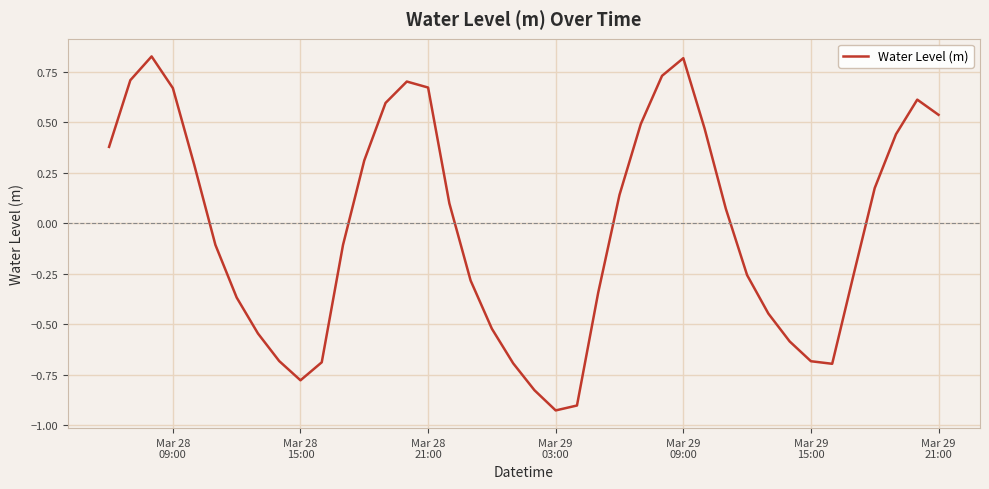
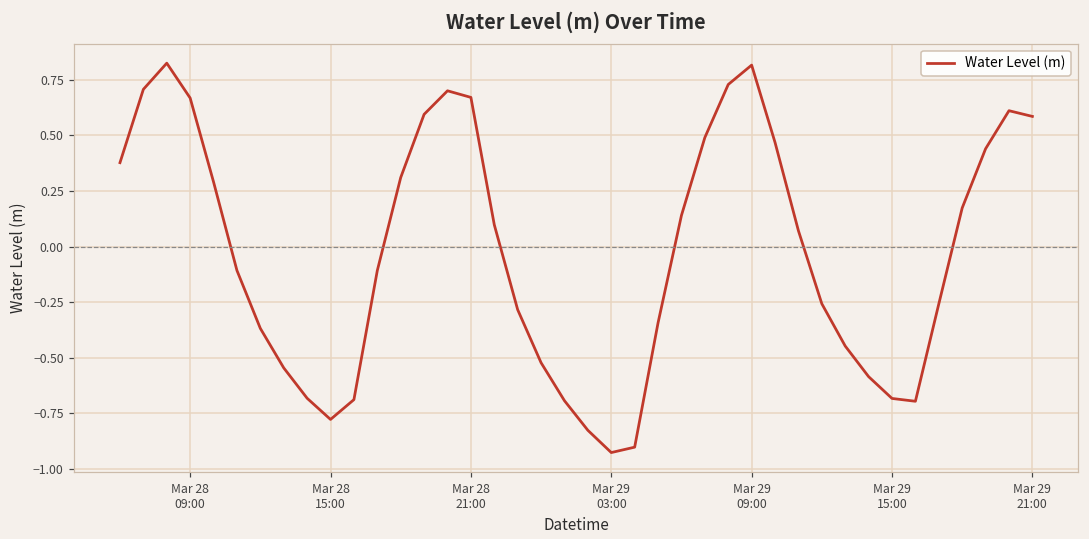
Mar 29 21:00: 0.54 -> 0.59
